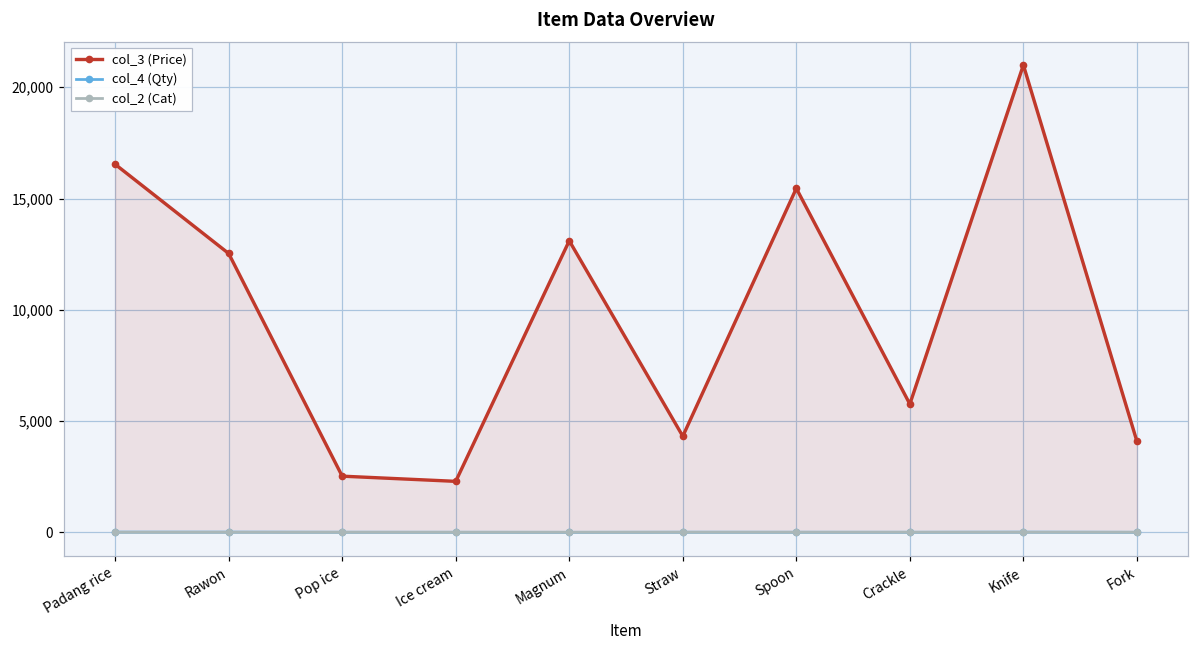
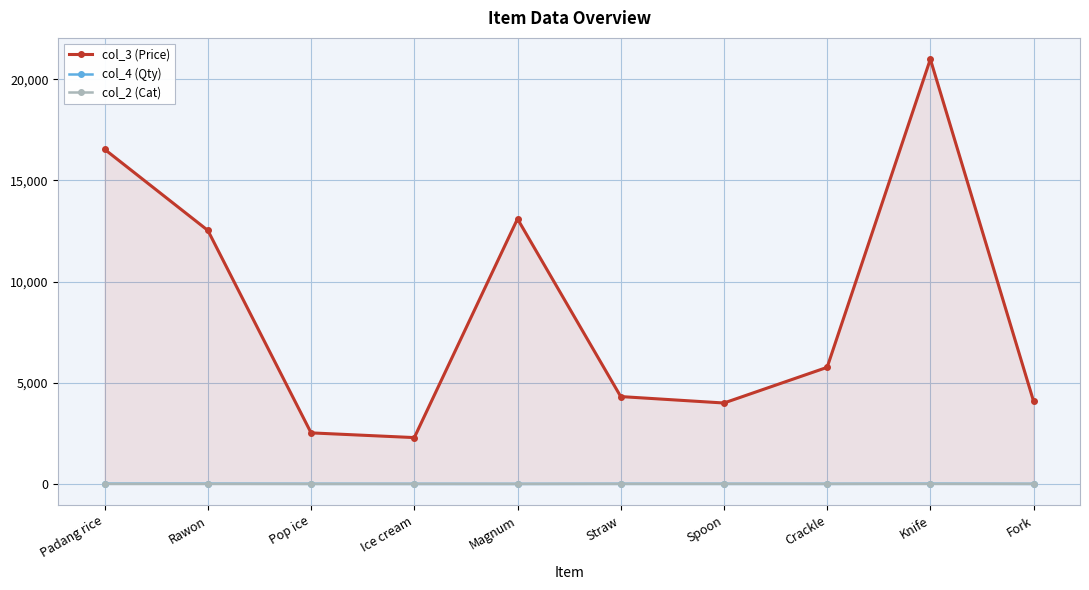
col_3 (Price), Spoon: 15,500 -> 4,000
